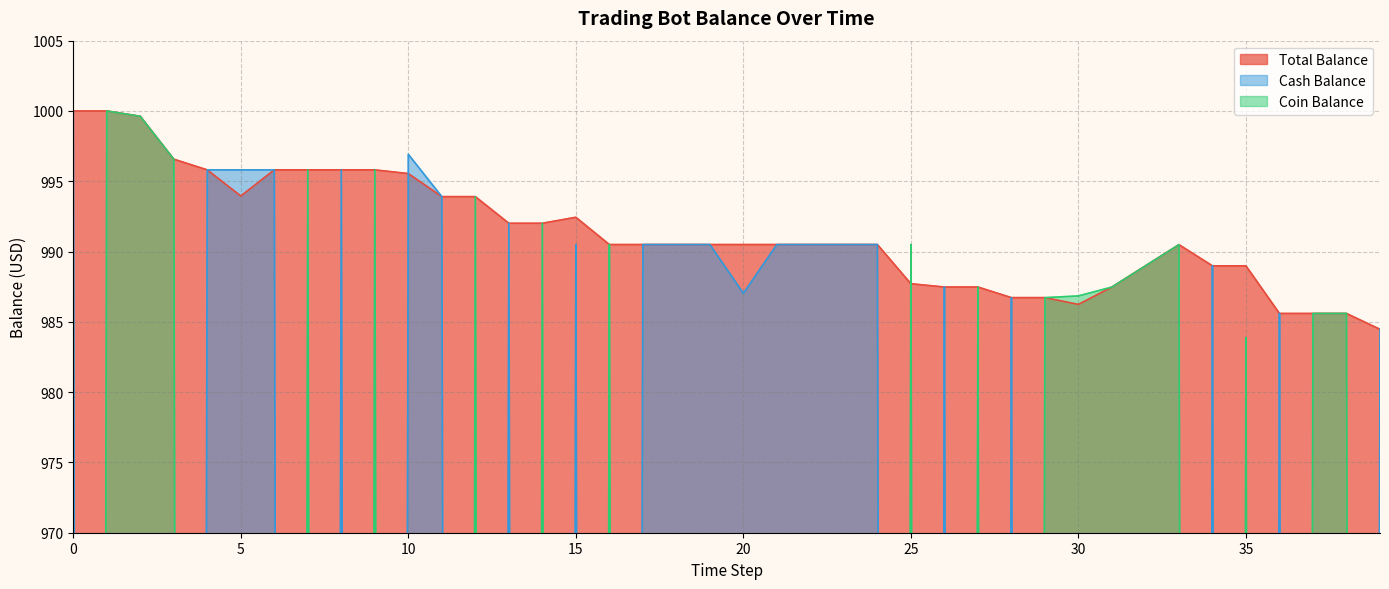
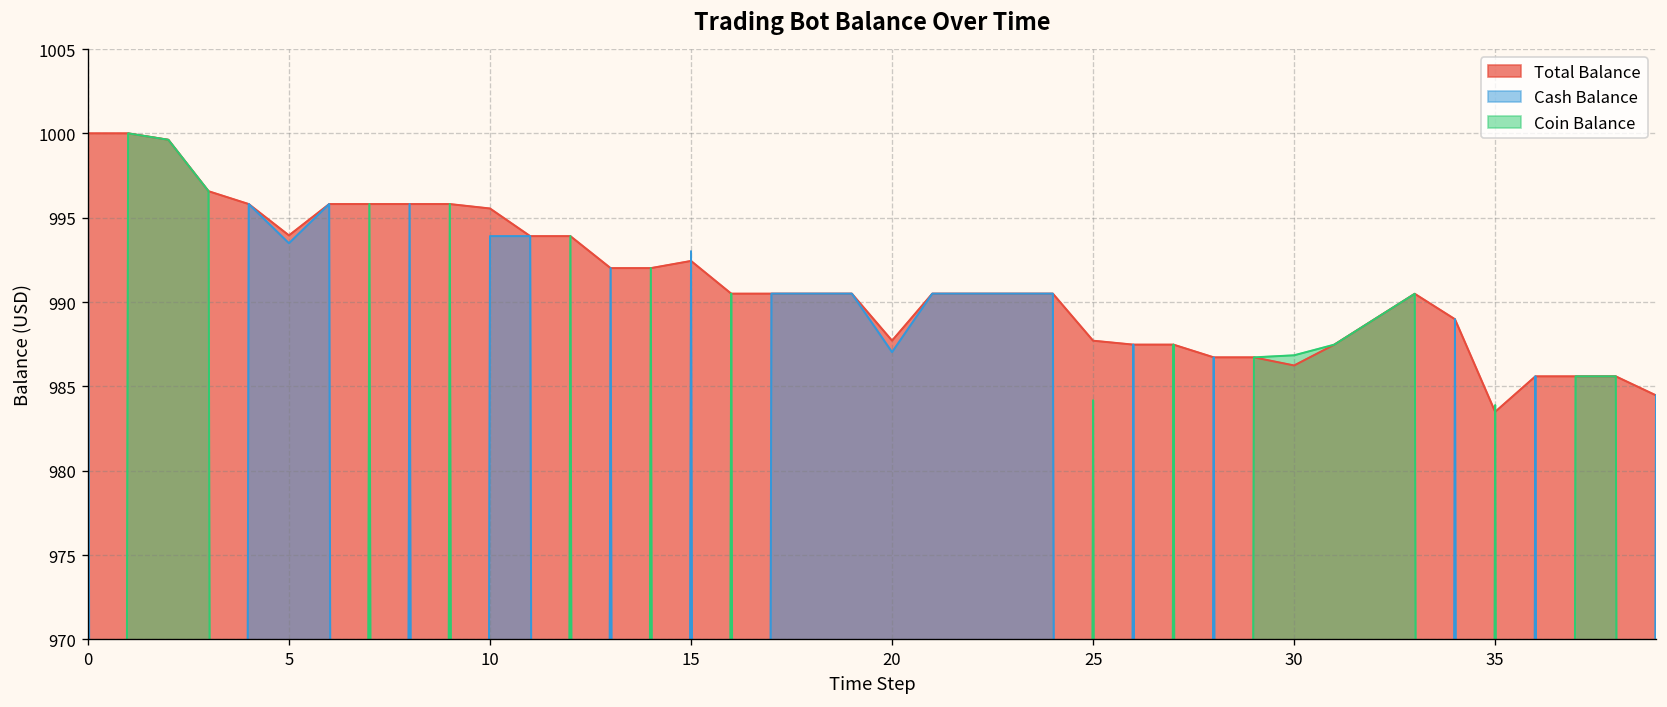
Cash Balance, 5: 995.8 -> 993.5
Cash Balance, 10: 996.9 -> 993.9
Cash Balance, 15: 990.5 -> 993.0
Total Balance, 20: 990.5 -> 987.7
Coin Balance, 25: 990.5 -> 984.2
Total Balance, 35: 989.0 -> 983.5
